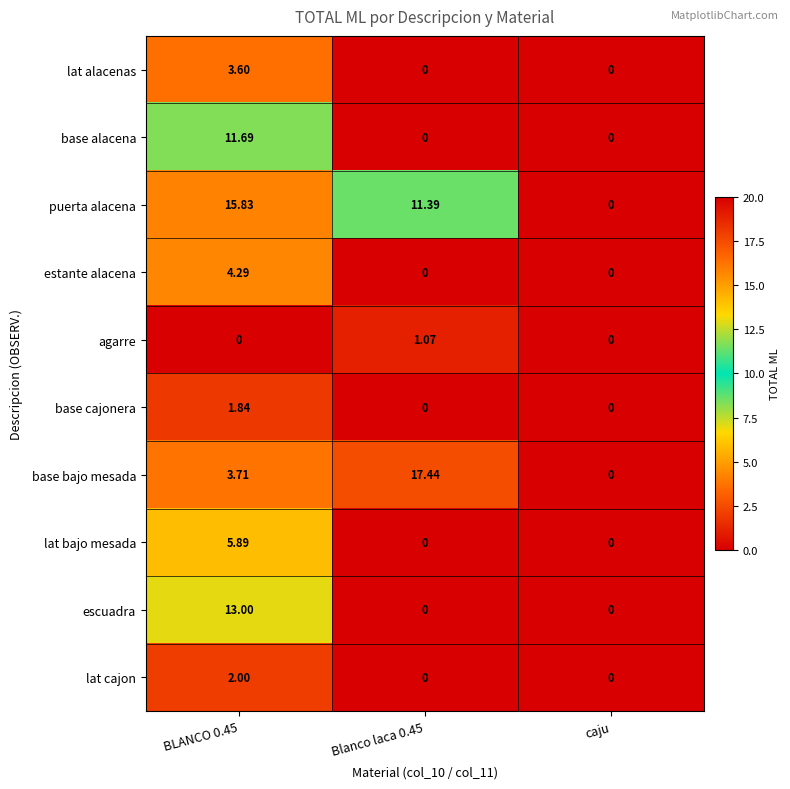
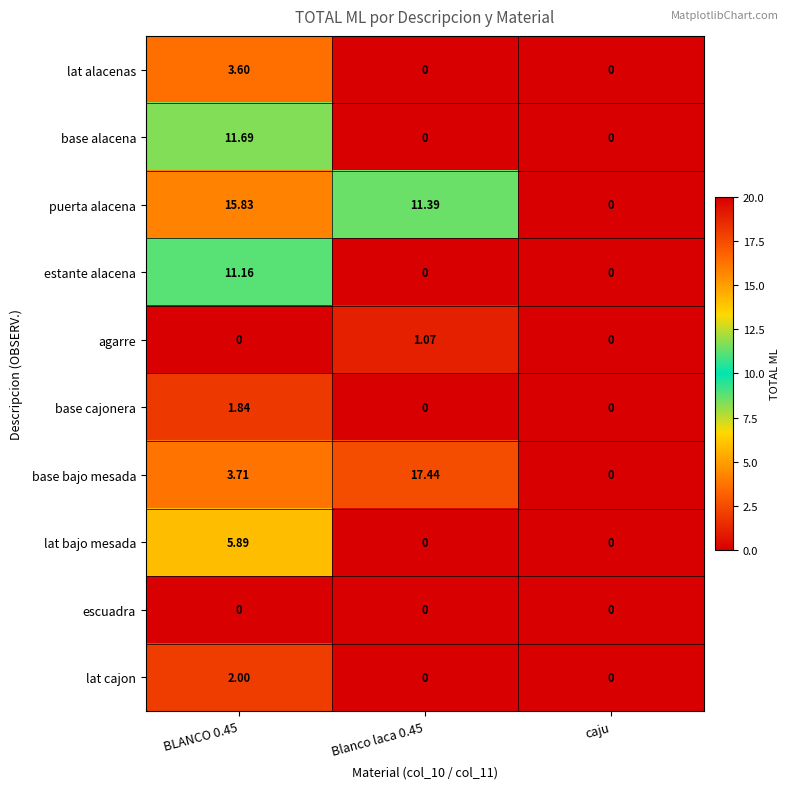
estante alacena, BLANCO 0.45: 4.29 -> 11.16
escuadra, BLANCO 0.45: 13.00 -> 0
